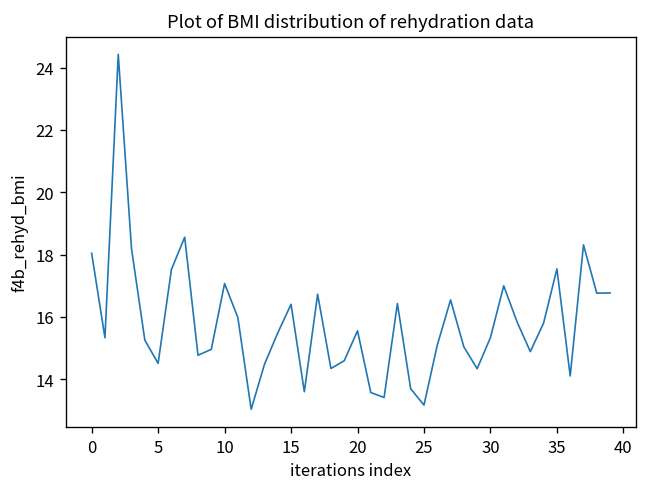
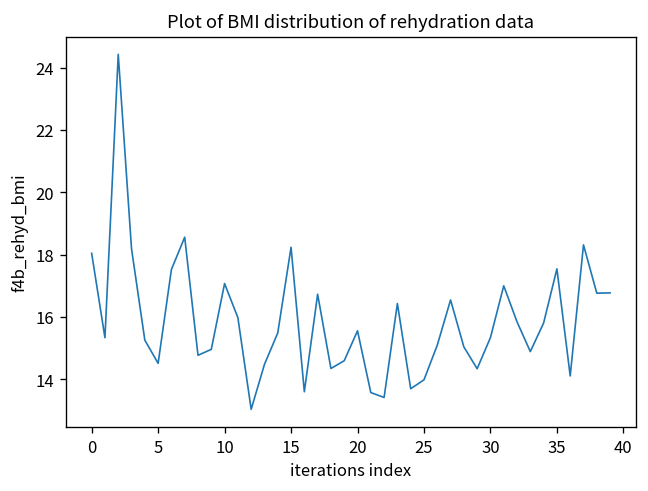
15: 16.4 -> 18.2
25: 13.2 -> 14.0
